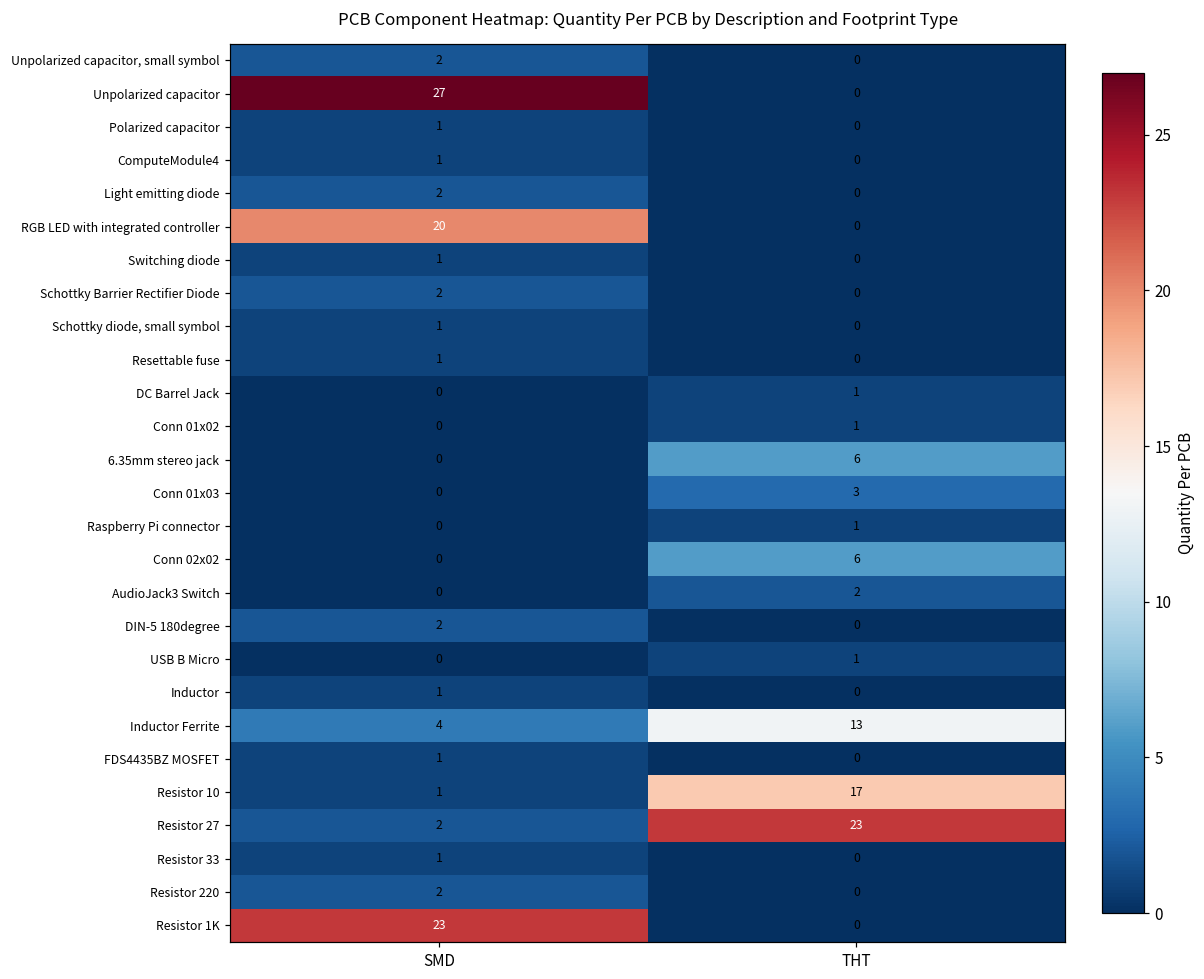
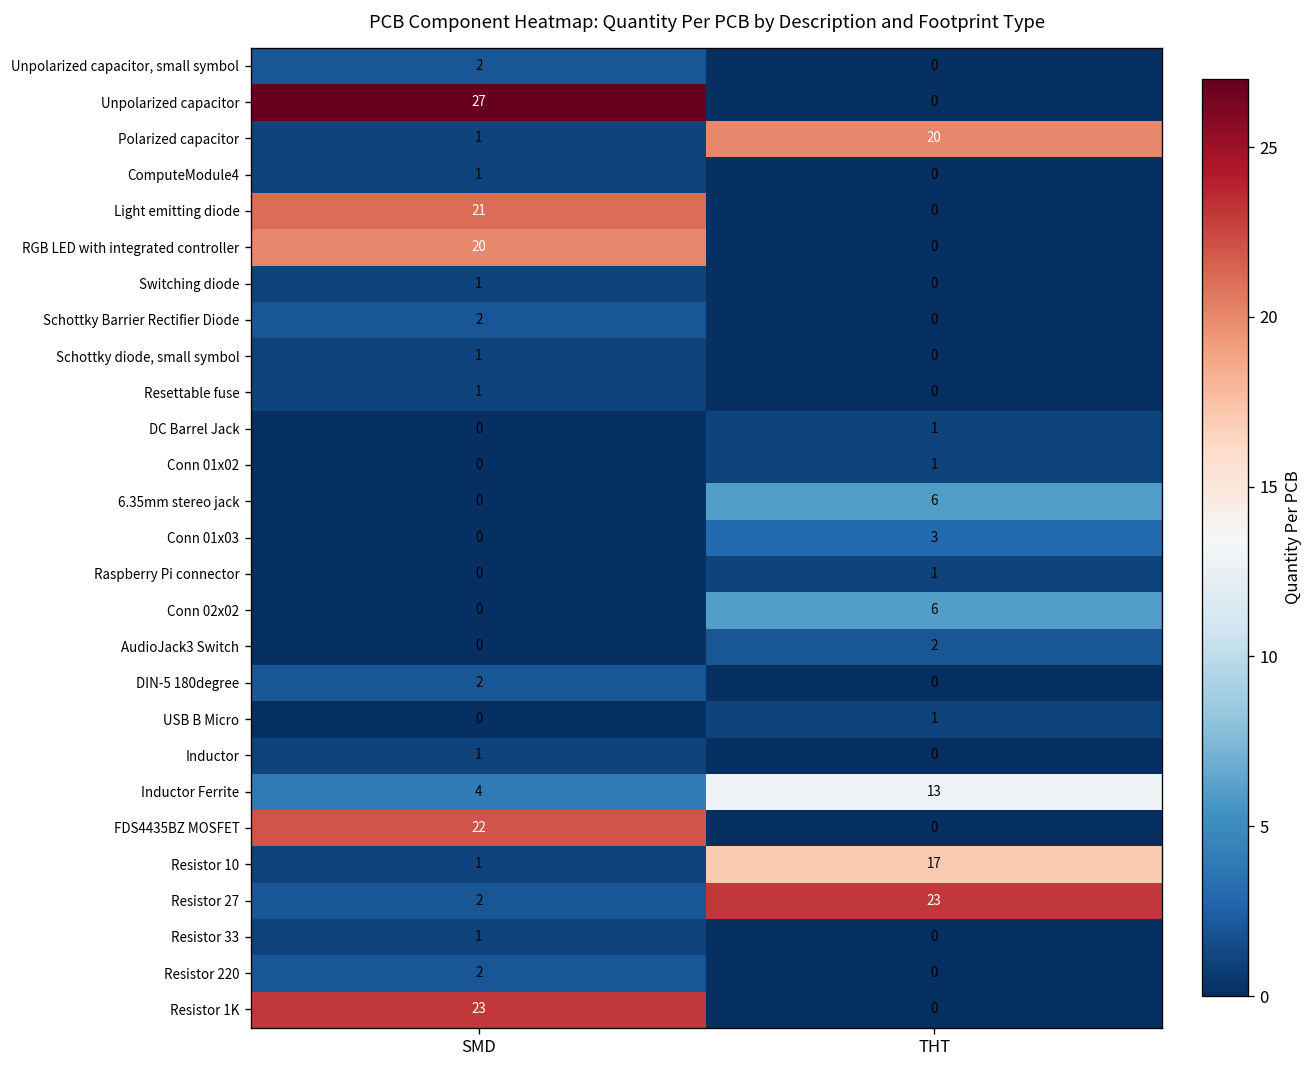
Polarized capacitor, THT: 0 -> 20
Light emitting diode, SMD: 2 -> 21
FDS4435BZ MOSFET, SMD: 1 -> 22
